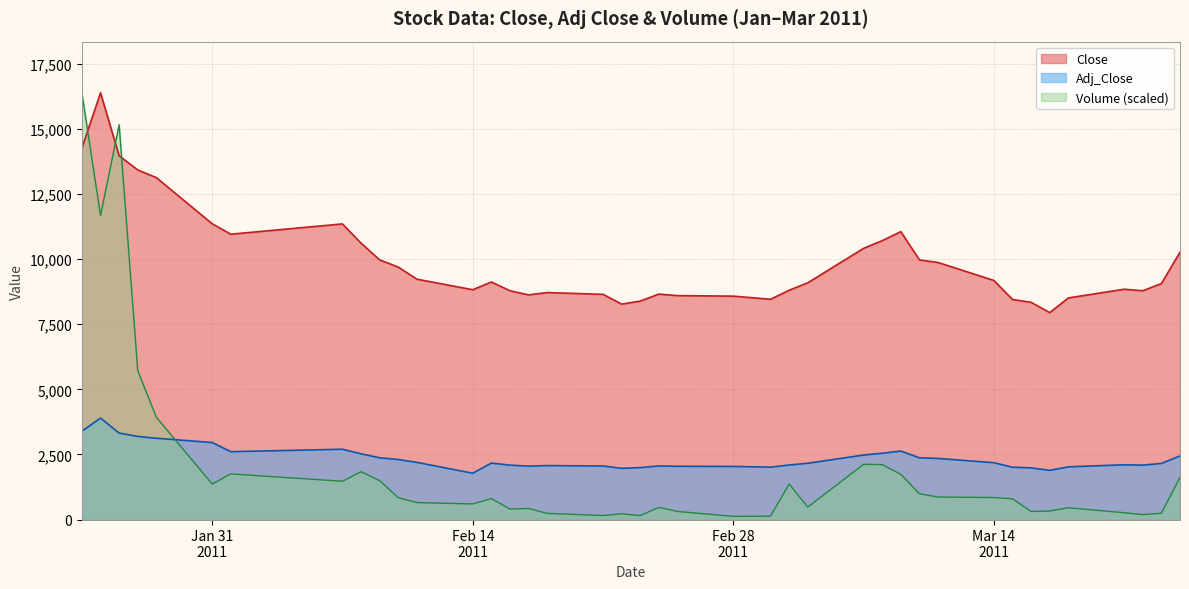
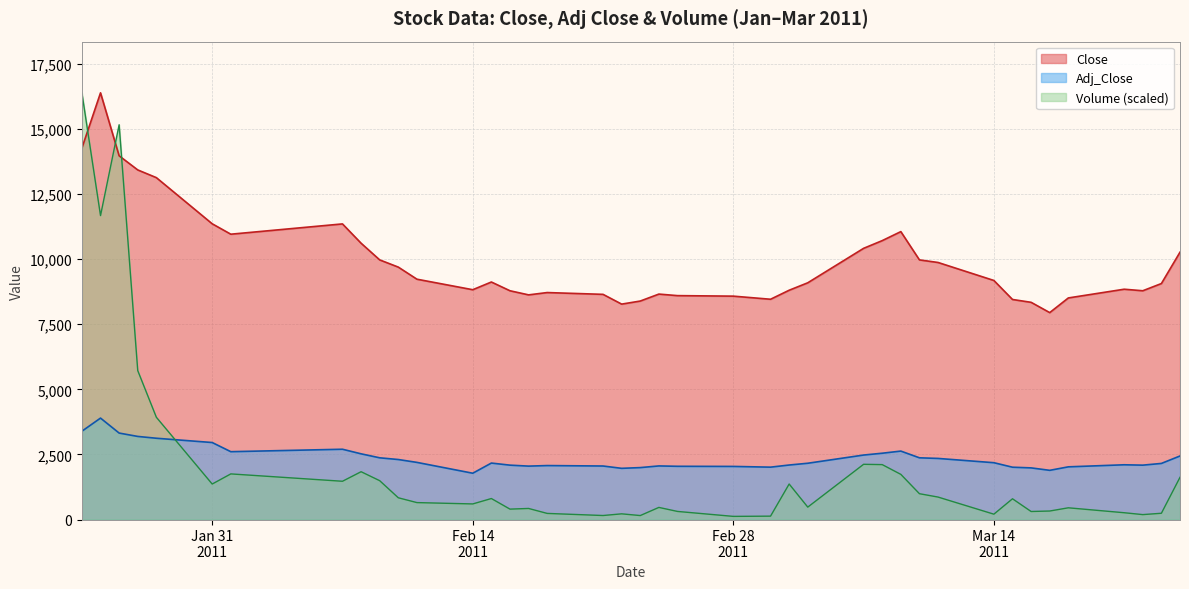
Volume (scaled), Mar 14 2011: 800 -> 200
